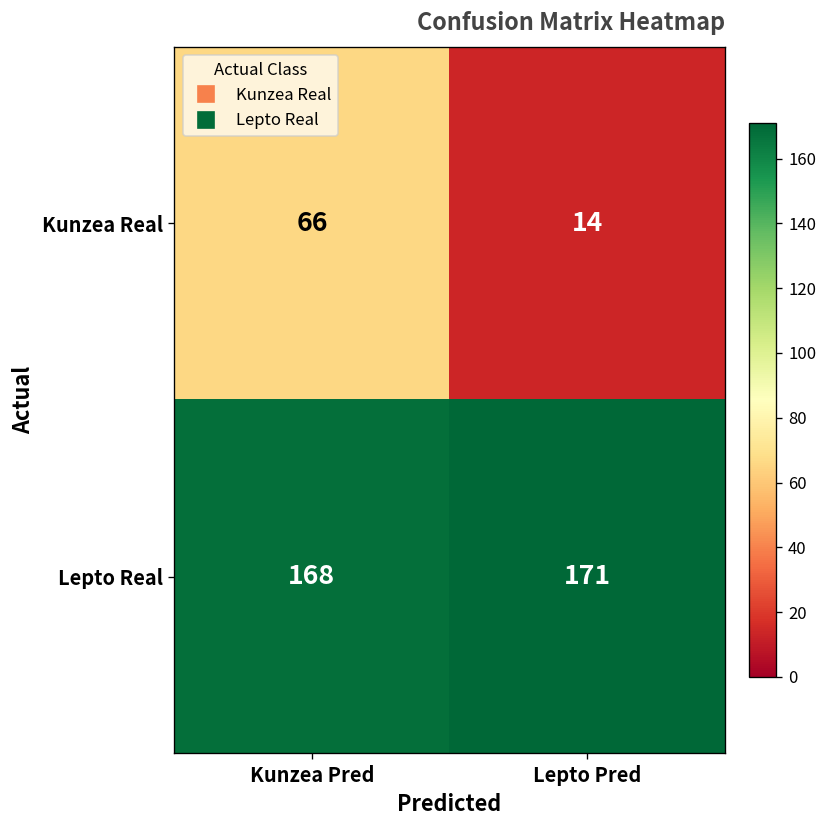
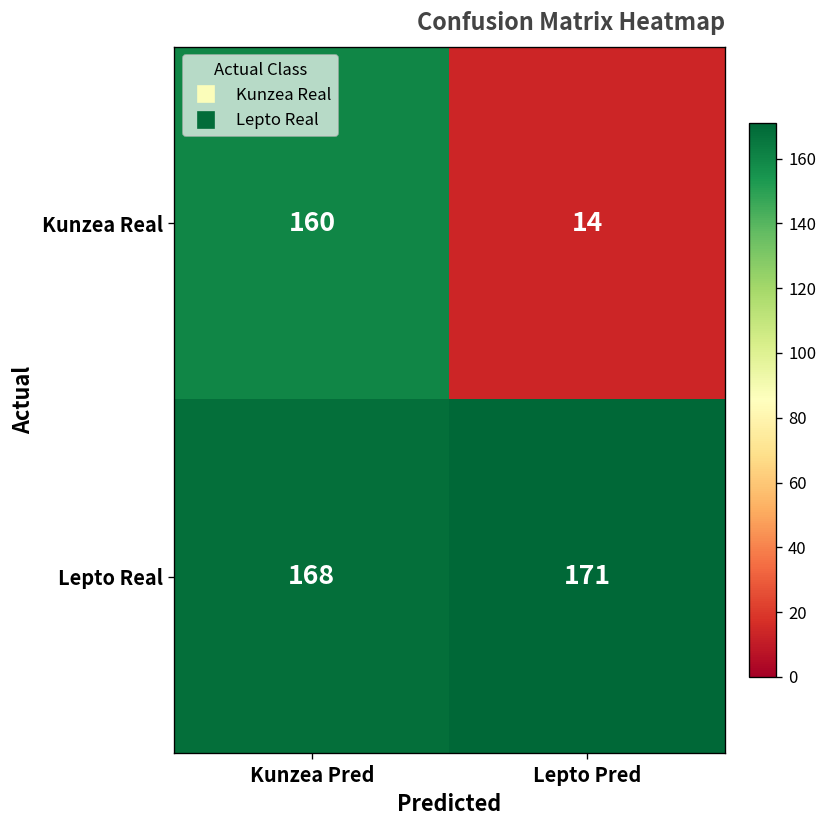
Kunzea Real, Kunzea Pred: 66 -> 160
